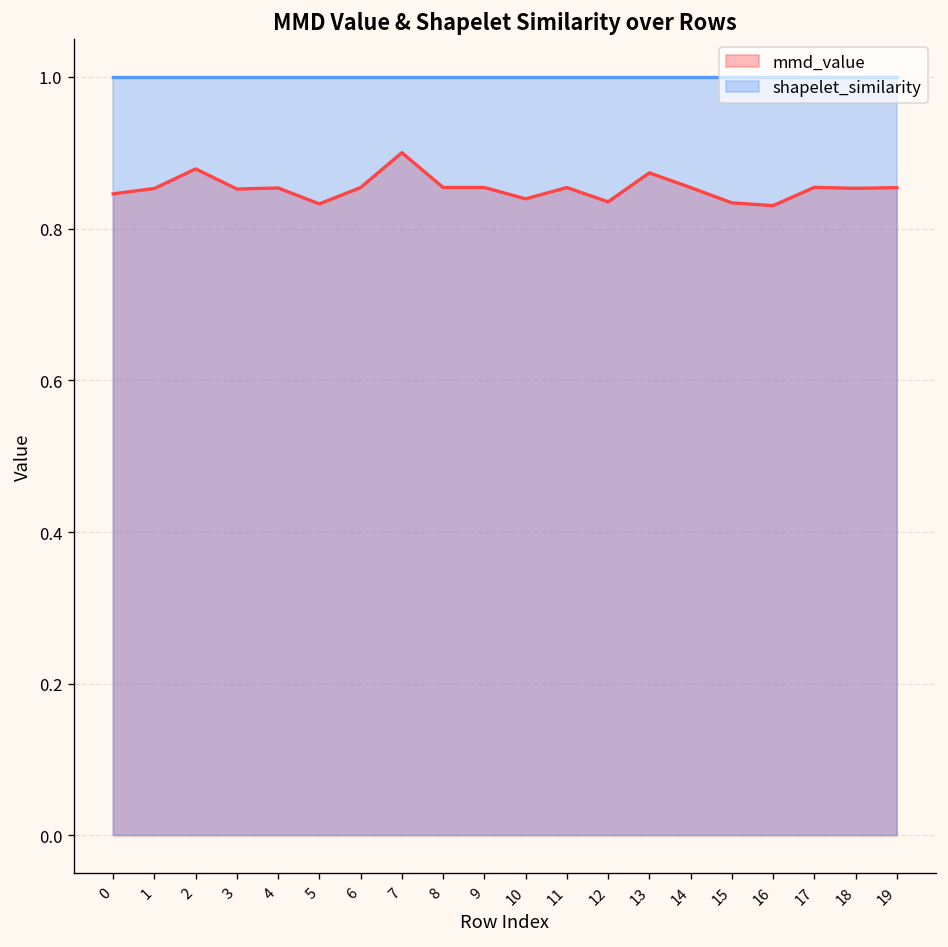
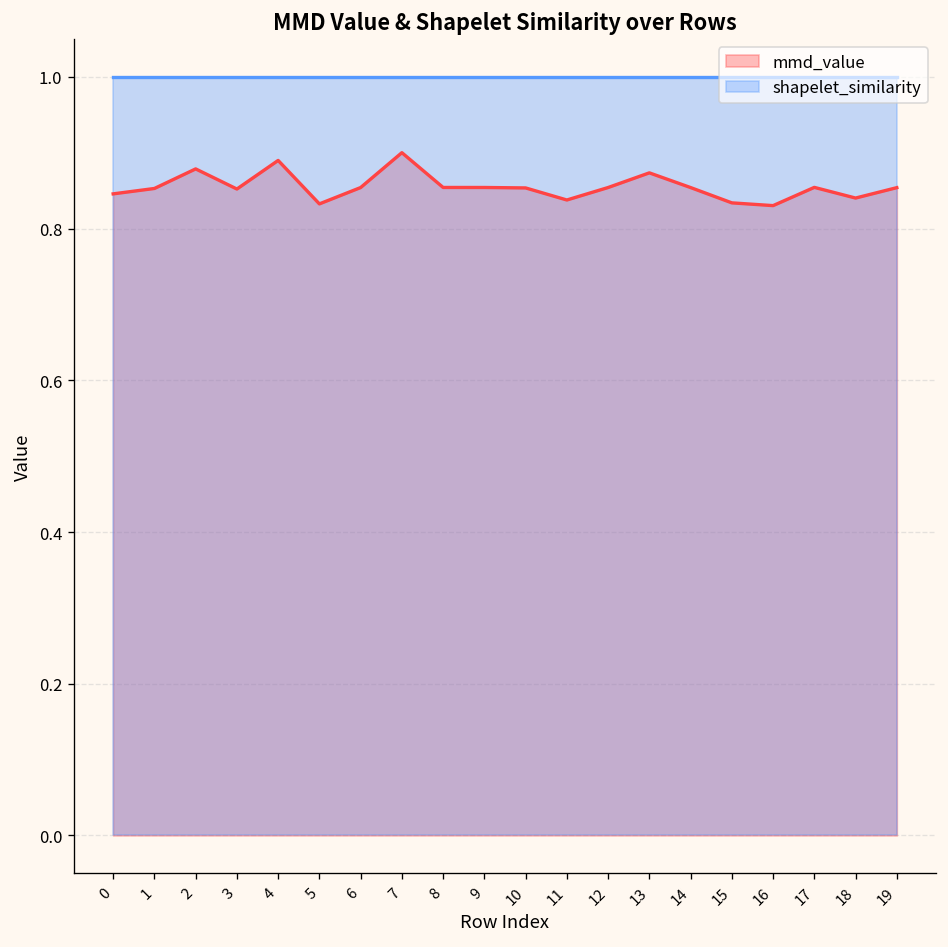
mmd_value, 4: 0.85 -> 0.89
mmd_value, 10: 0.84 -> 0.85
mmd_value, 11: 0.85 -> 0.84
mmd_value, 12: 0.84 -> 0.85
mmd_value, 18: 0.85 -> 0.84
